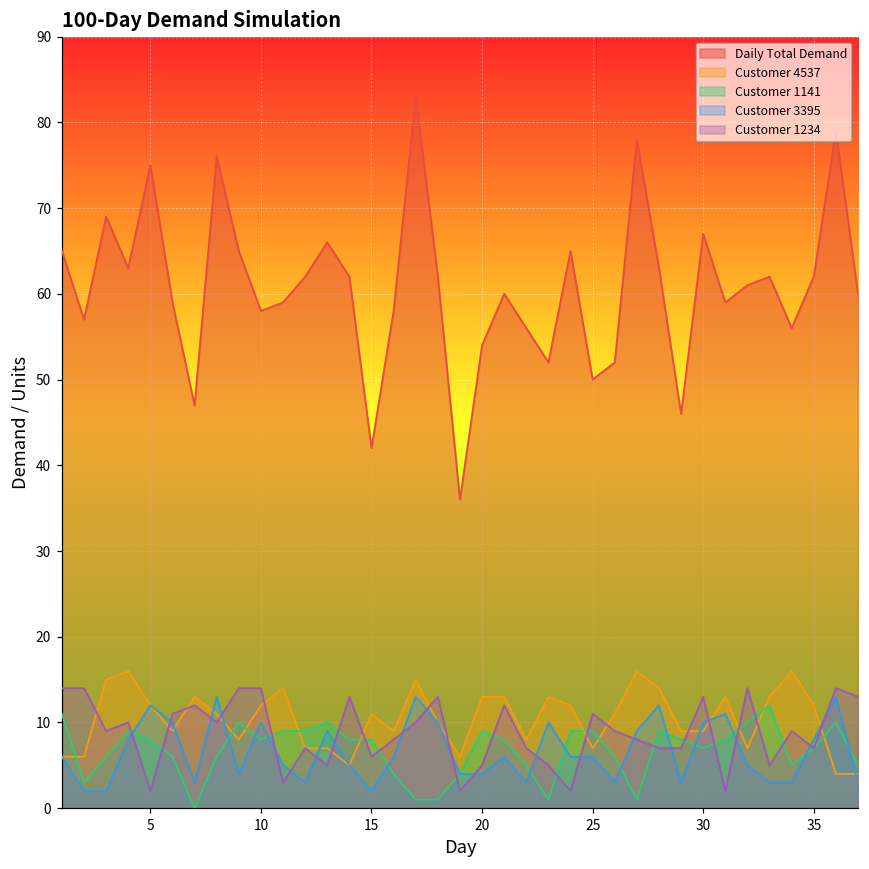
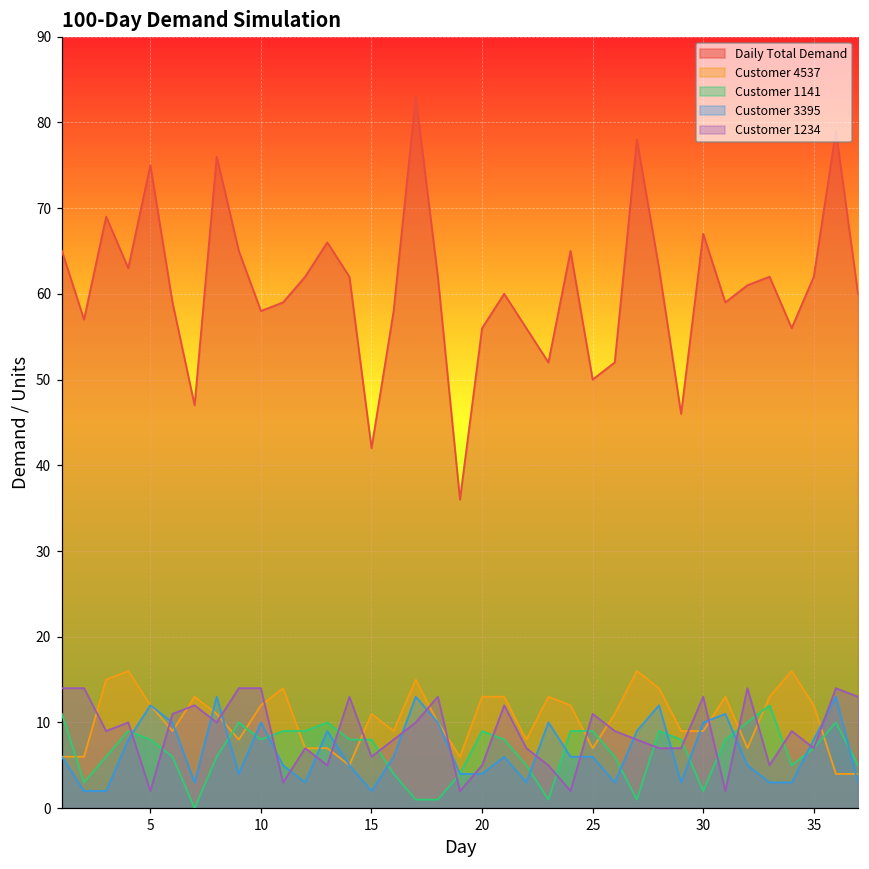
Daily Total Demand, 20: 54 -> 56
Customer 1141, 30: 7 -> 2
